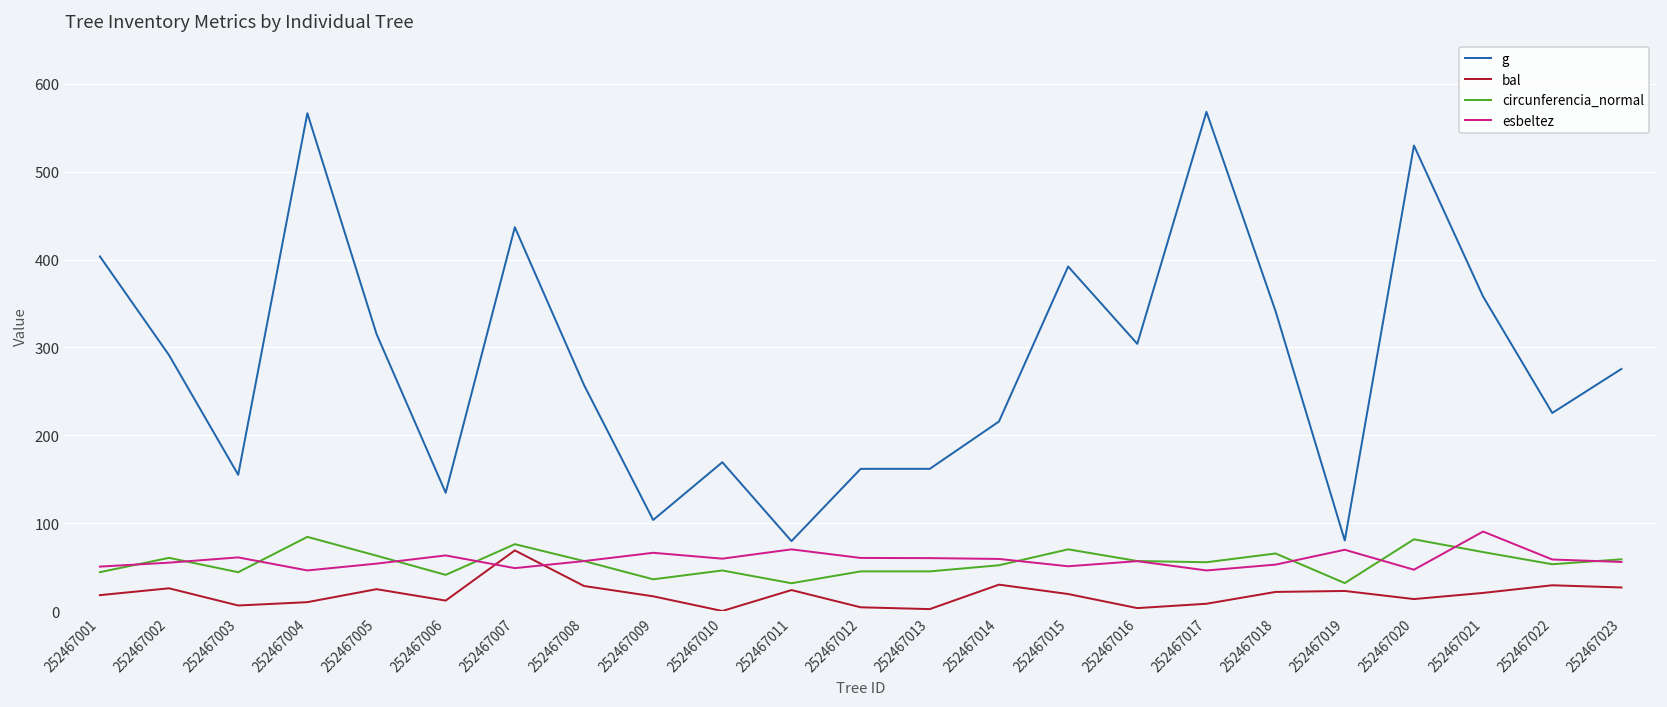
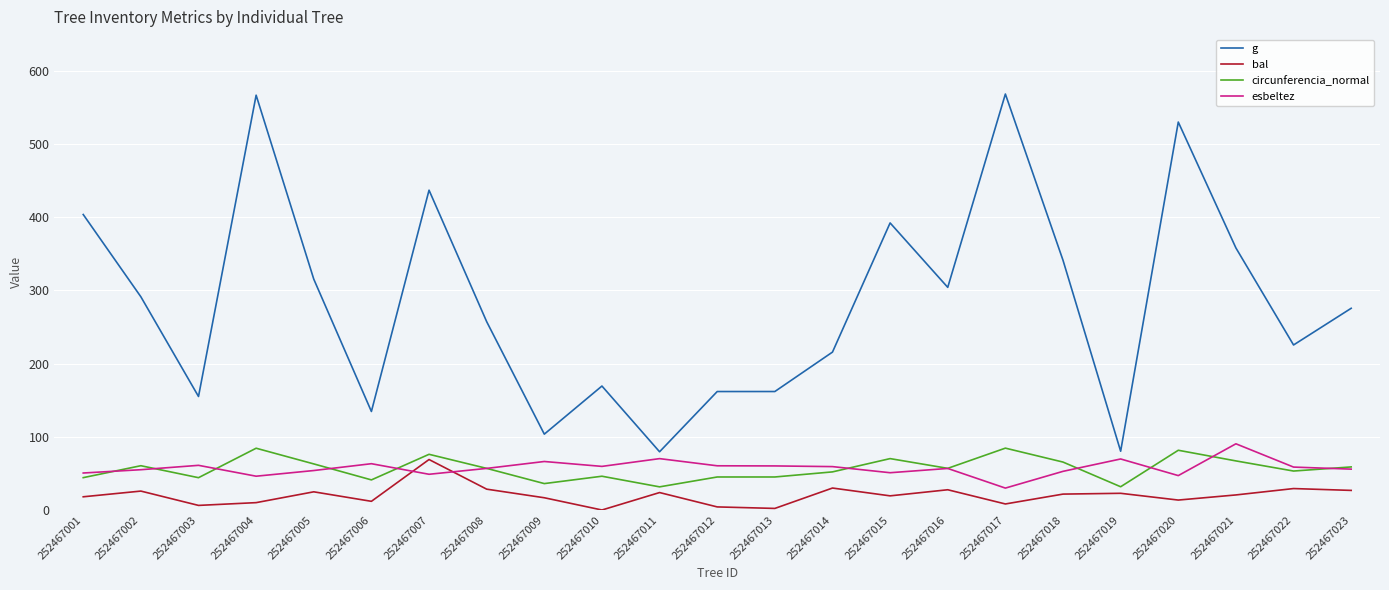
bal, 252467016: 0 -> 30
circunferencia_normal, 252467017: 60 -> 80
esbeltez, 252467017: 50 -> 30
